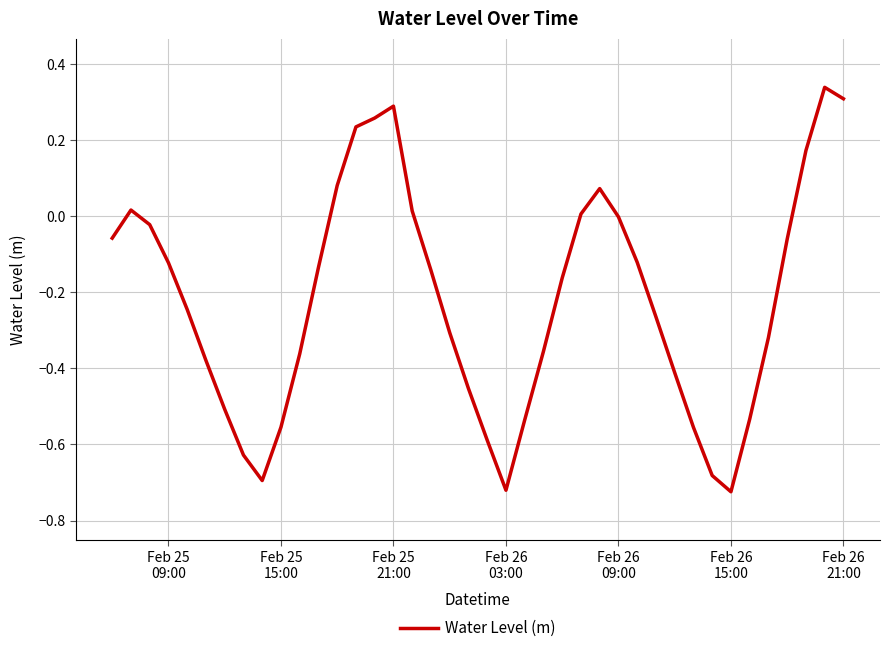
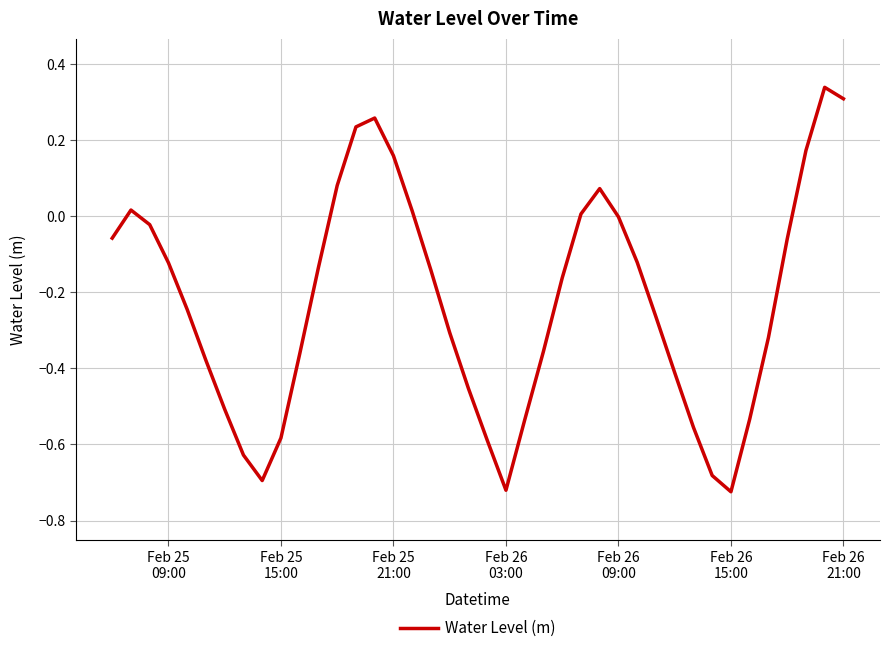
Feb 25 15:00: -0.55 -> -0.58
Feb 25 21:00: 0.29 -> 0.16
